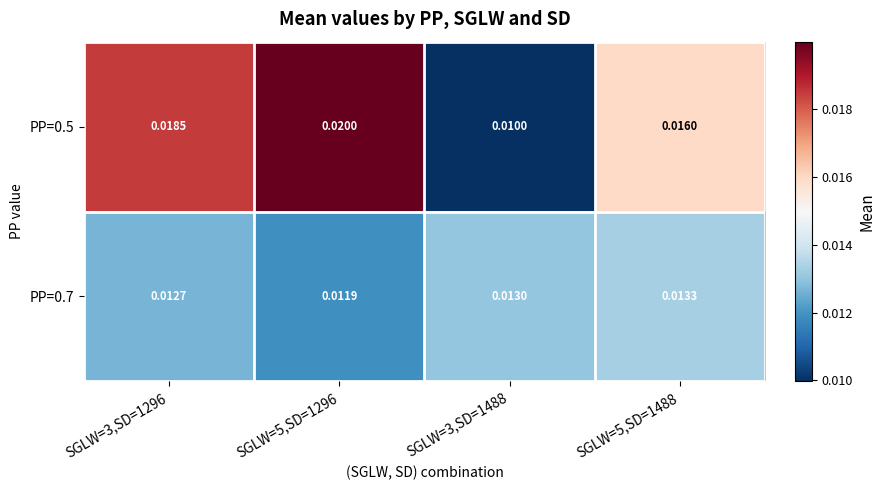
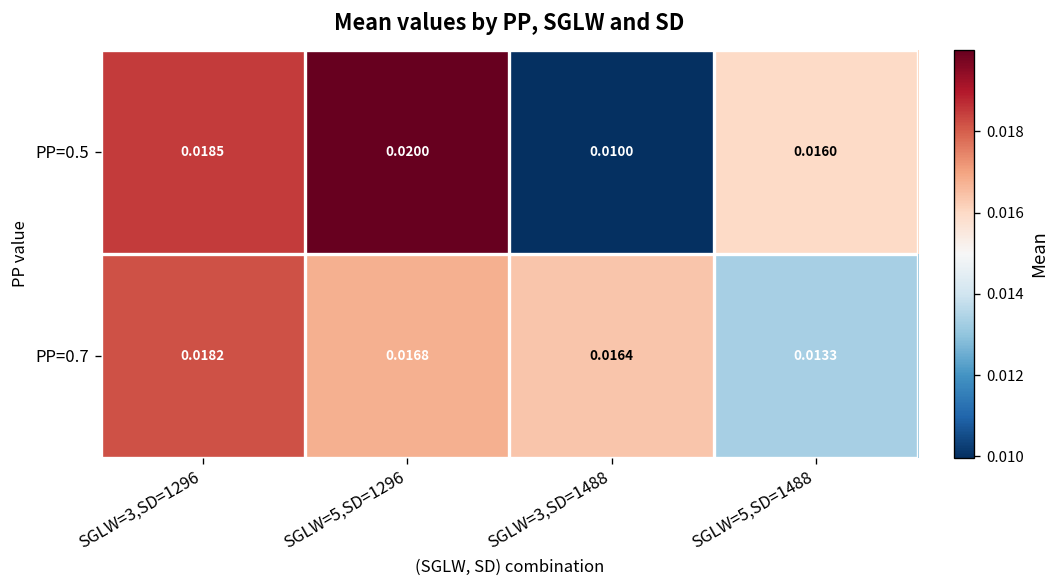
PP=0.7, SGLW=3,SD=1296: 0.0127 -> 0.0182
PP=0.7, SGLW=5,SD=1296: 0.0119 -> 0.0168
PP=0.7, SGLW=3,SD=1488: 0.0130 -> 0.0164
